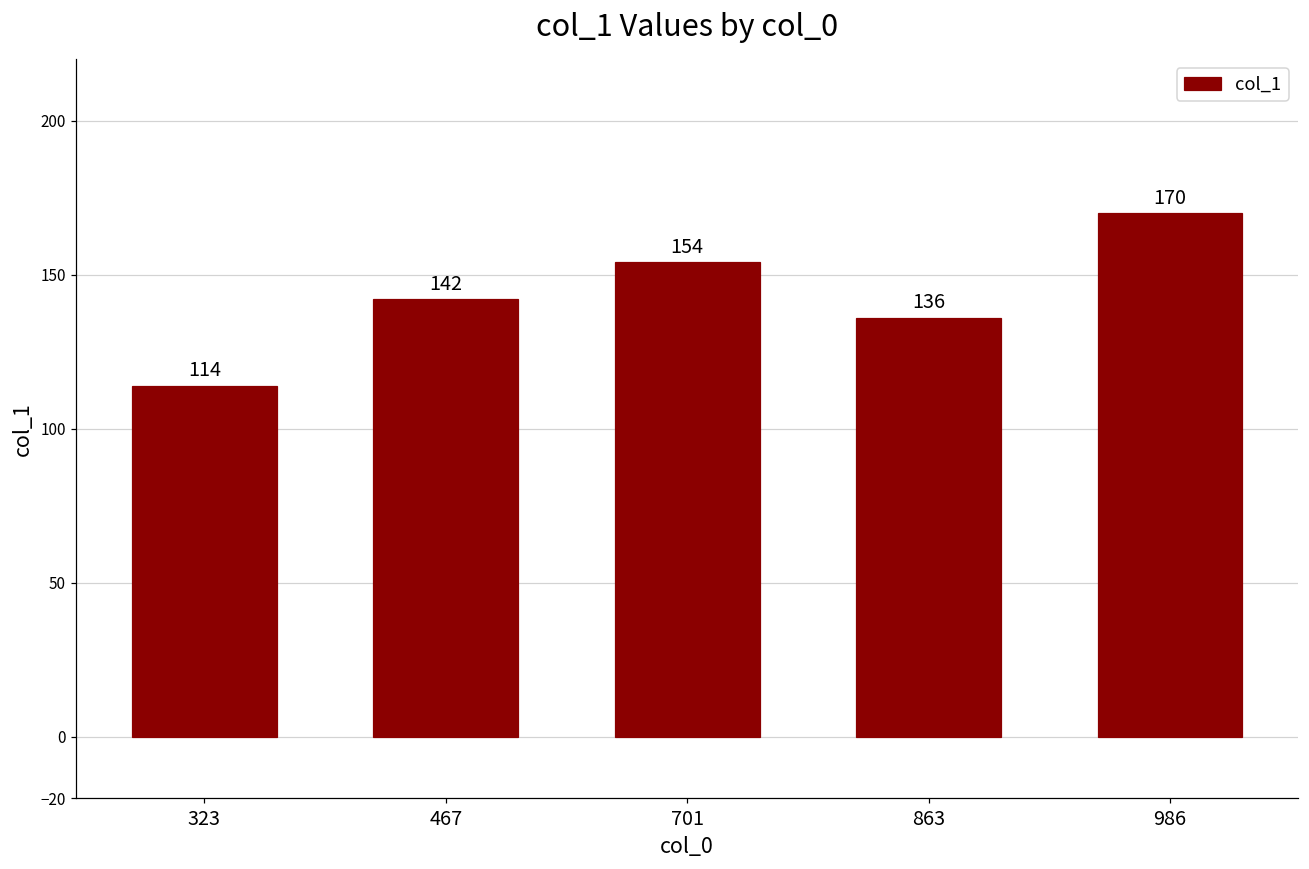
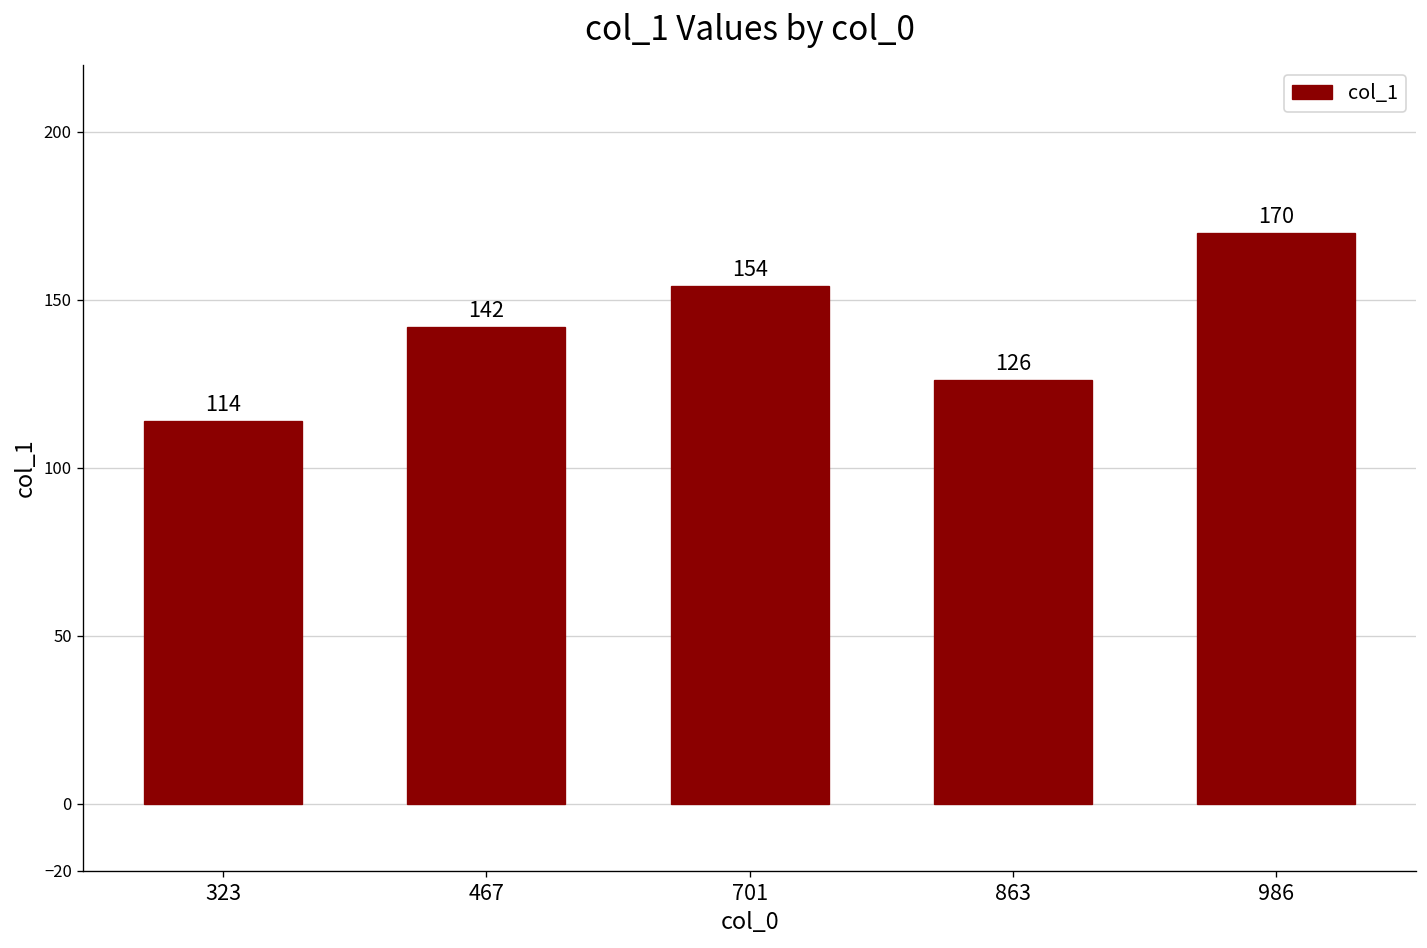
863: 136 -> 126
